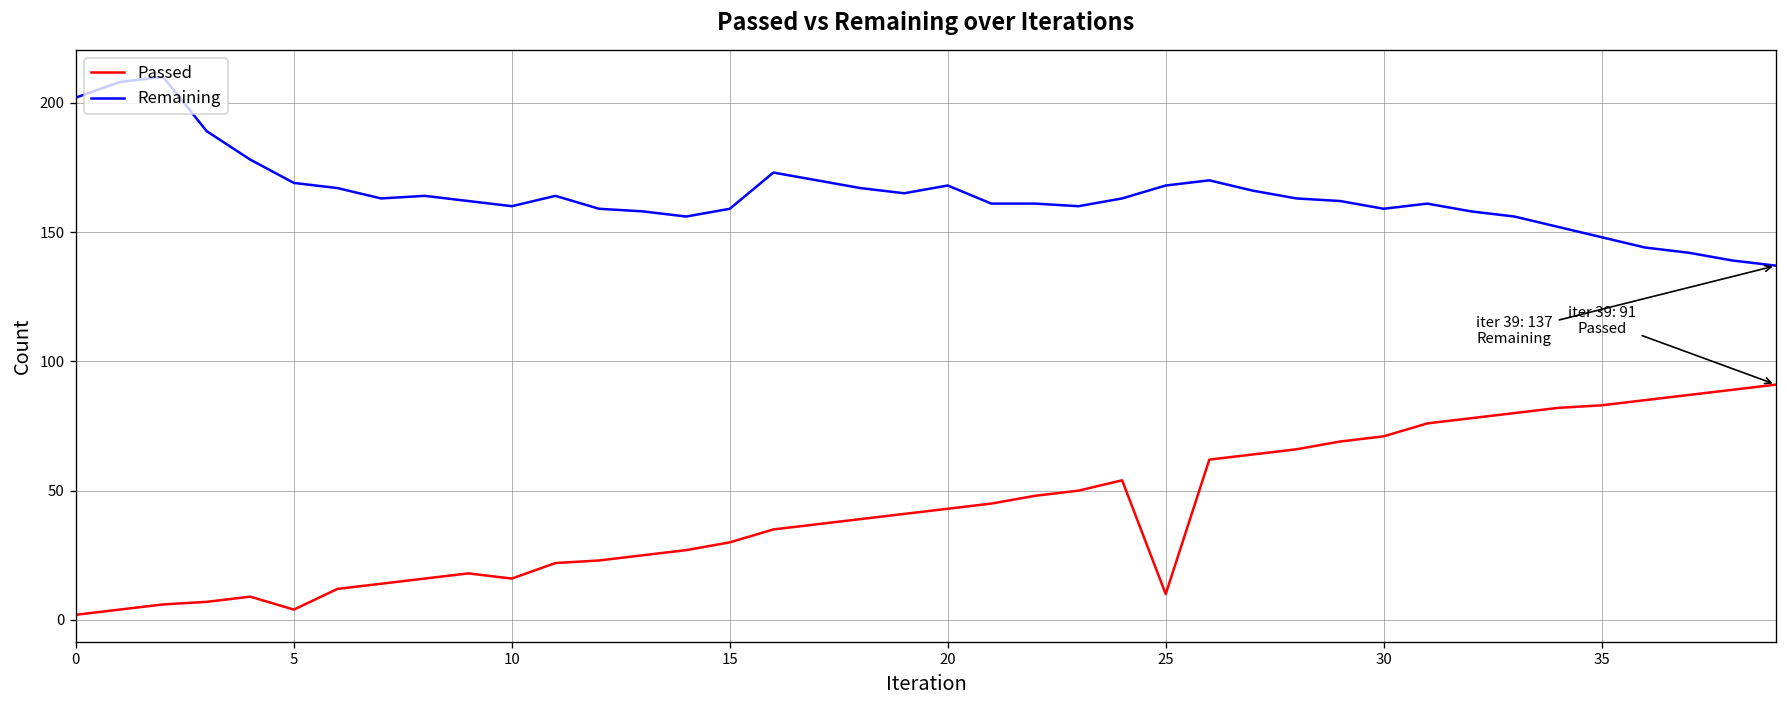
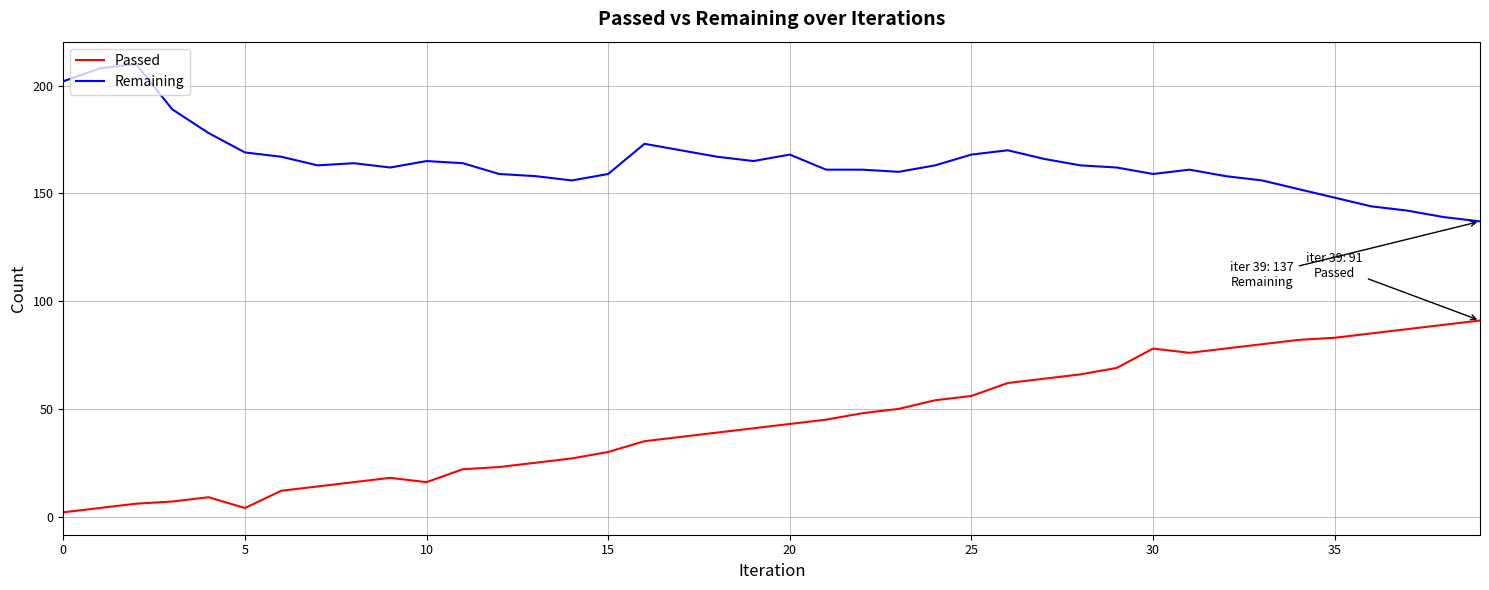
Remaining, 10: 160 -> 165
Passed, 25: 10 -> 56
Passed, 30: 71 -> 78
